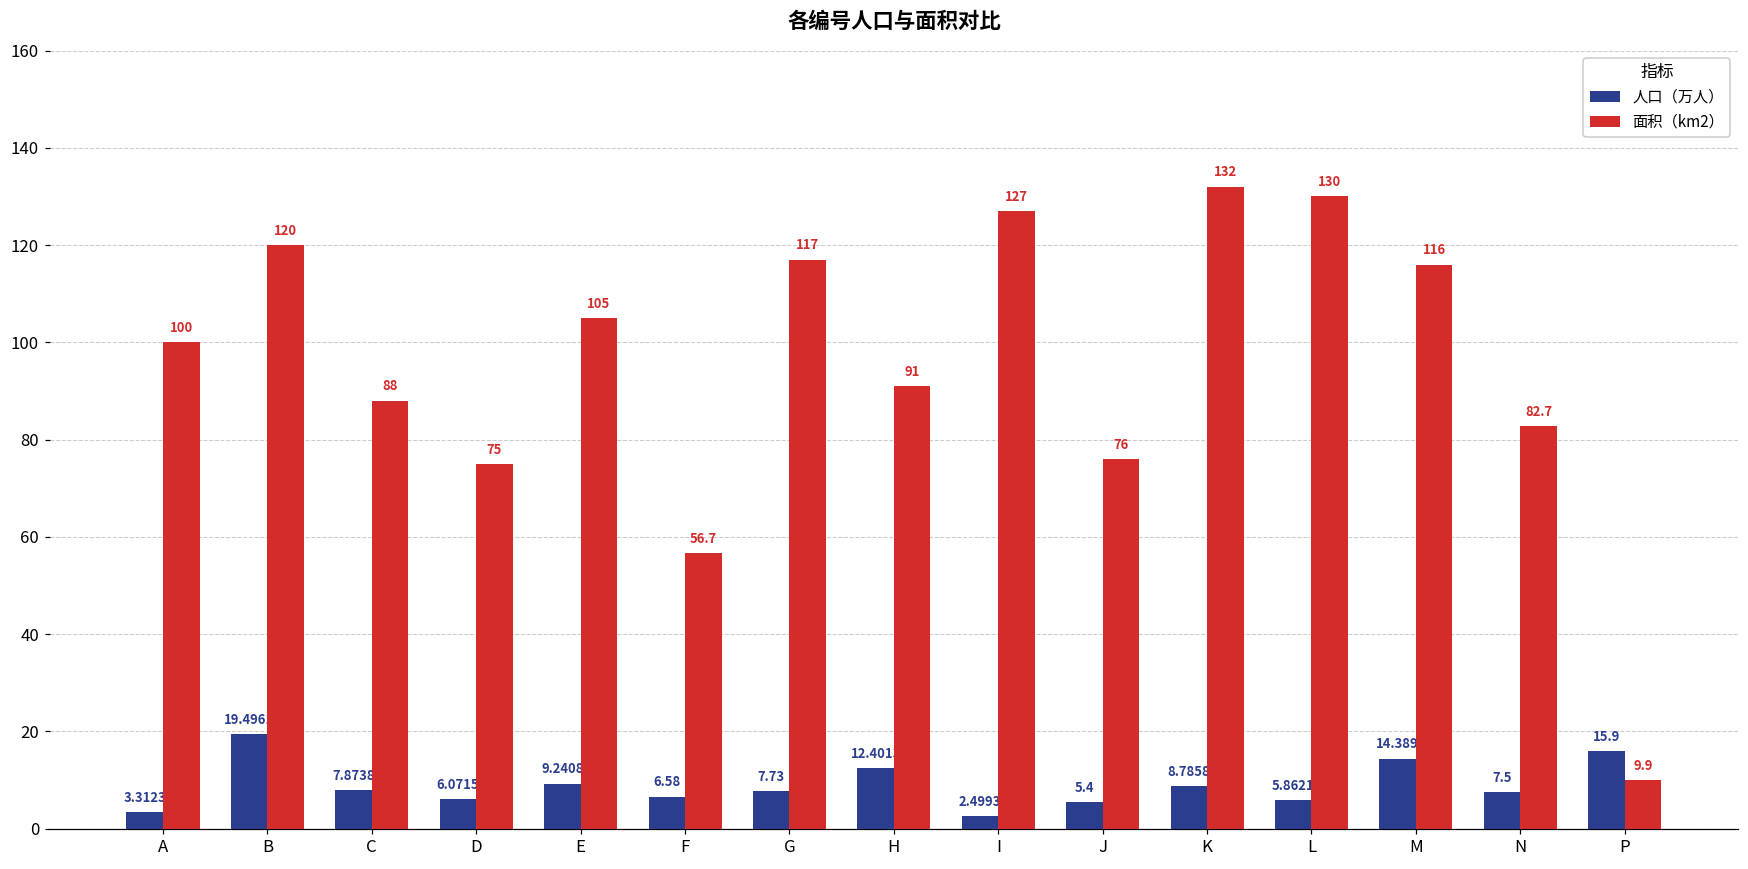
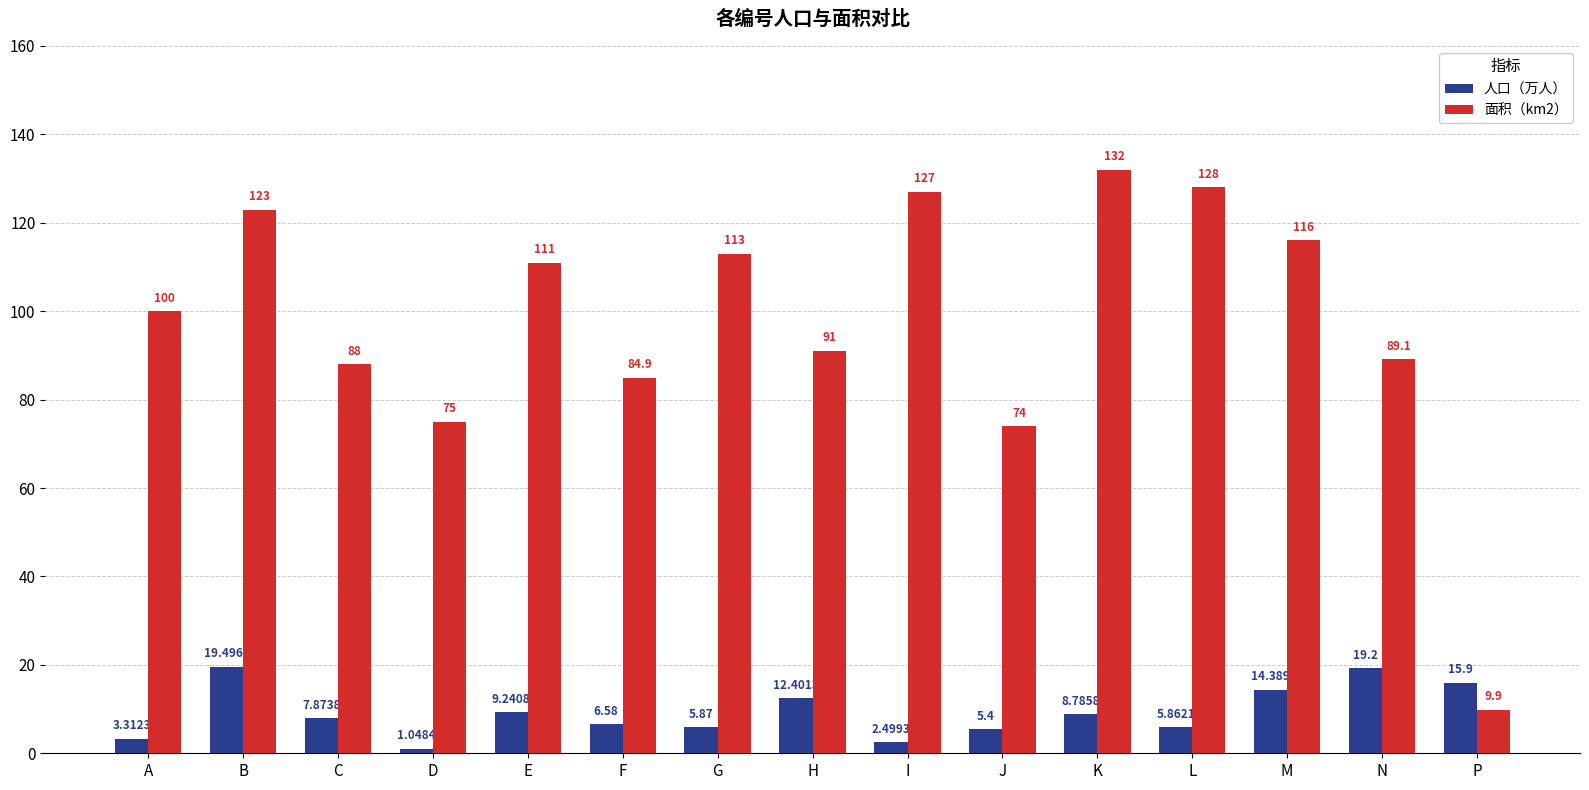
面积（km2）, B: 120 -> 123
人口（万人）, D: 6.0715 -> 1.0484
面积（km2）, E: 105 -> 111
面积（km2）, F: 56.7 -> 84.9
人口（万人）, G: 7.73 -> 5.87
面积（km2）, G: 117 -> 113
面积（km2）, J: 76 -> 74
面积（km2）, L: 130 -> 128
人口（万人）, N: 7.5 -> 19.2
面积（km2）, N: 82.7 -> 89.1
